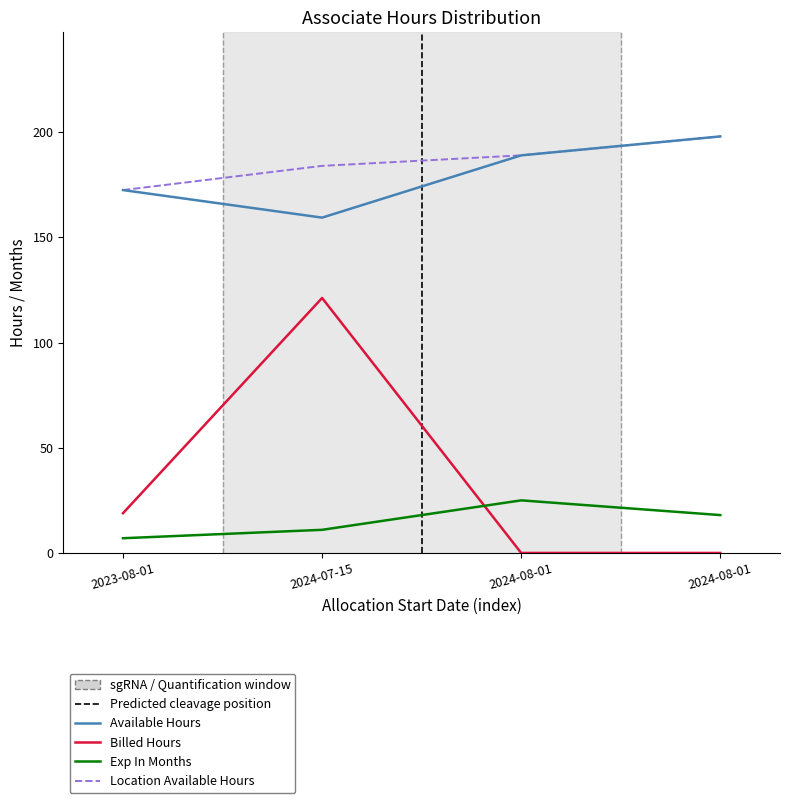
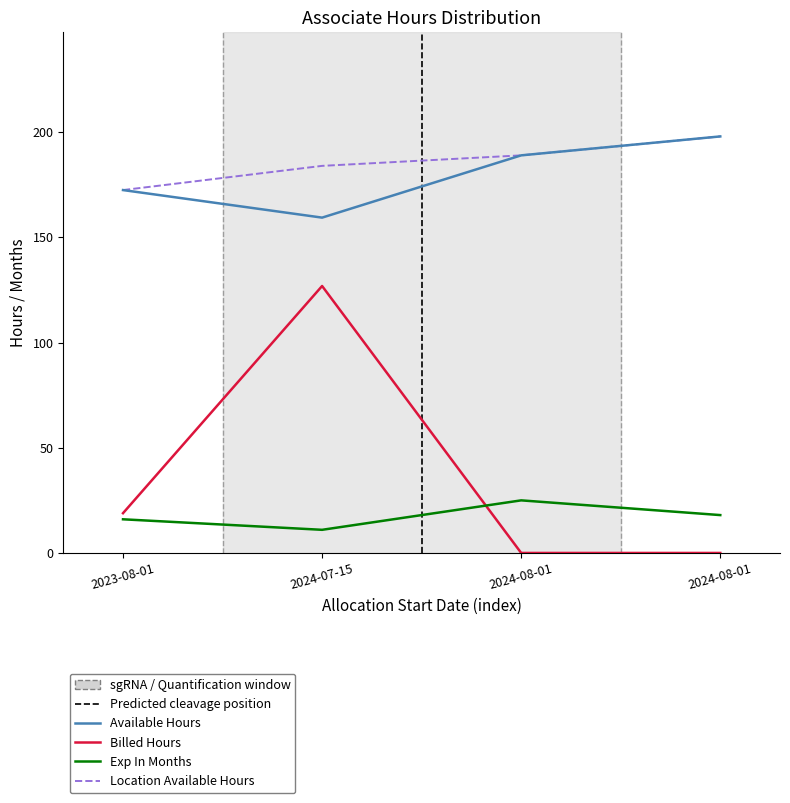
Exp In Months, 2023-08-01: 7 -> 16
Billed Hours, 2024-07-15: 121 -> 127
